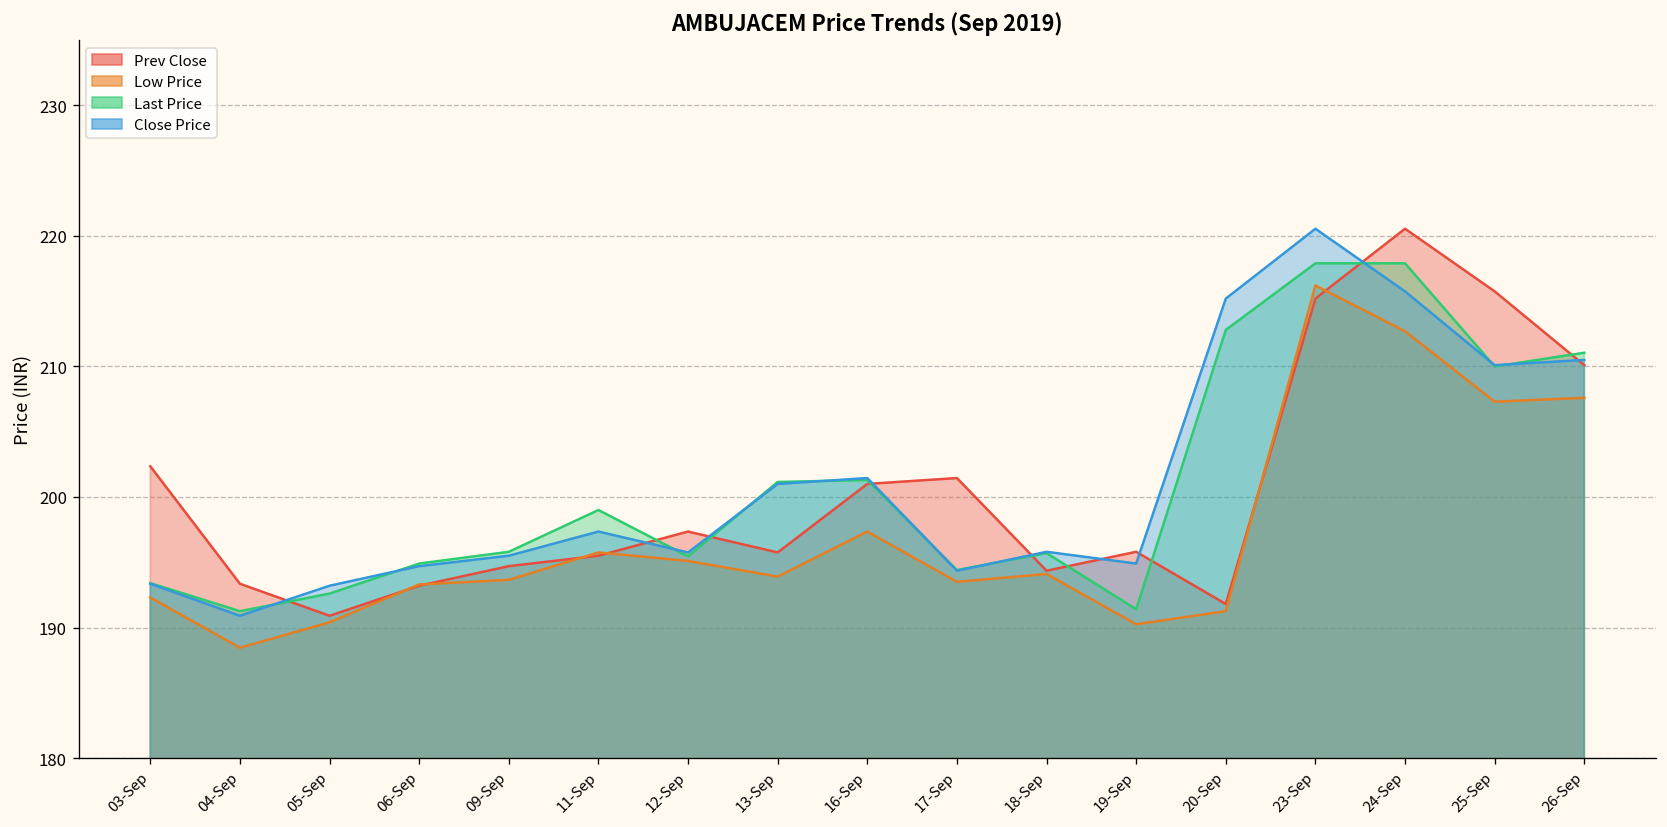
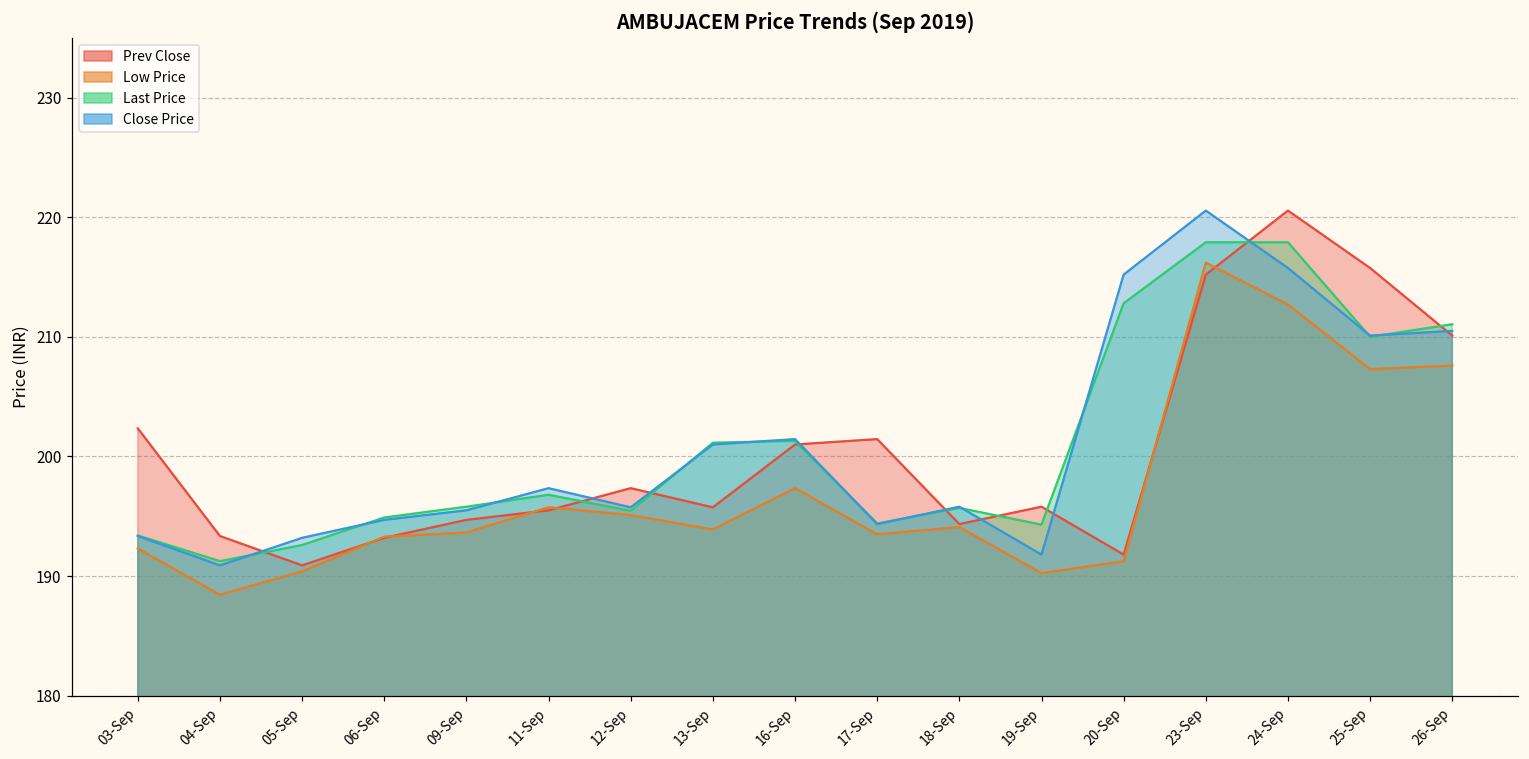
Last Price, 11-Sep: 199.0 -> 196.8
Last Price, 19-Sep: 191.4 -> 194.3
Close Price, 19-Sep: 194.9 -> 191.8
